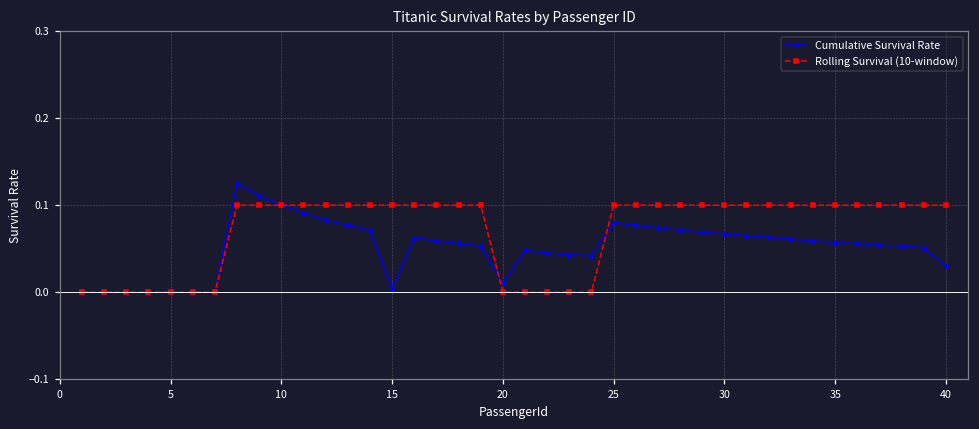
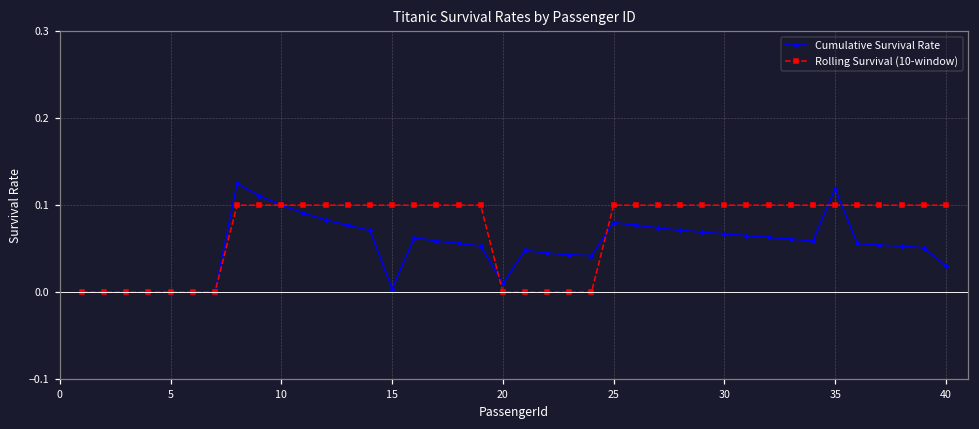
Cumulative Survival Rate, 35: 0.06 -> 0.12
